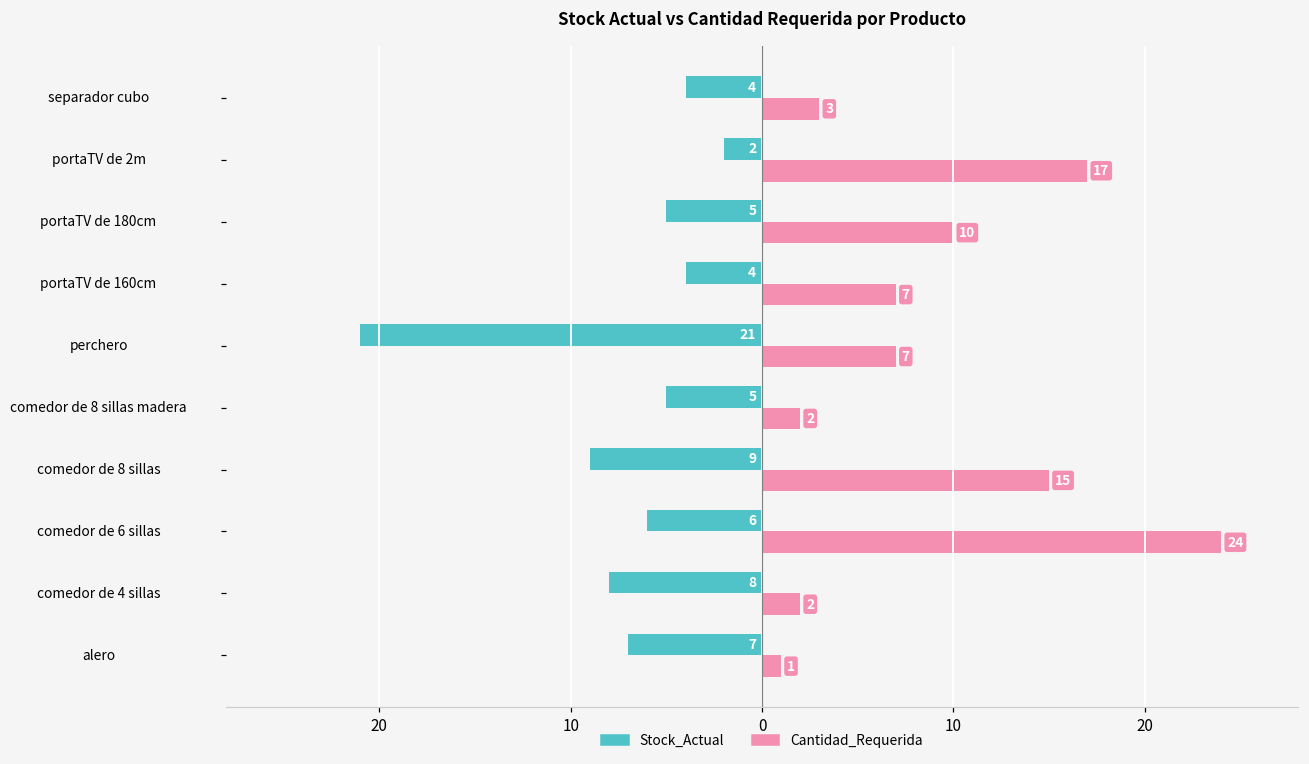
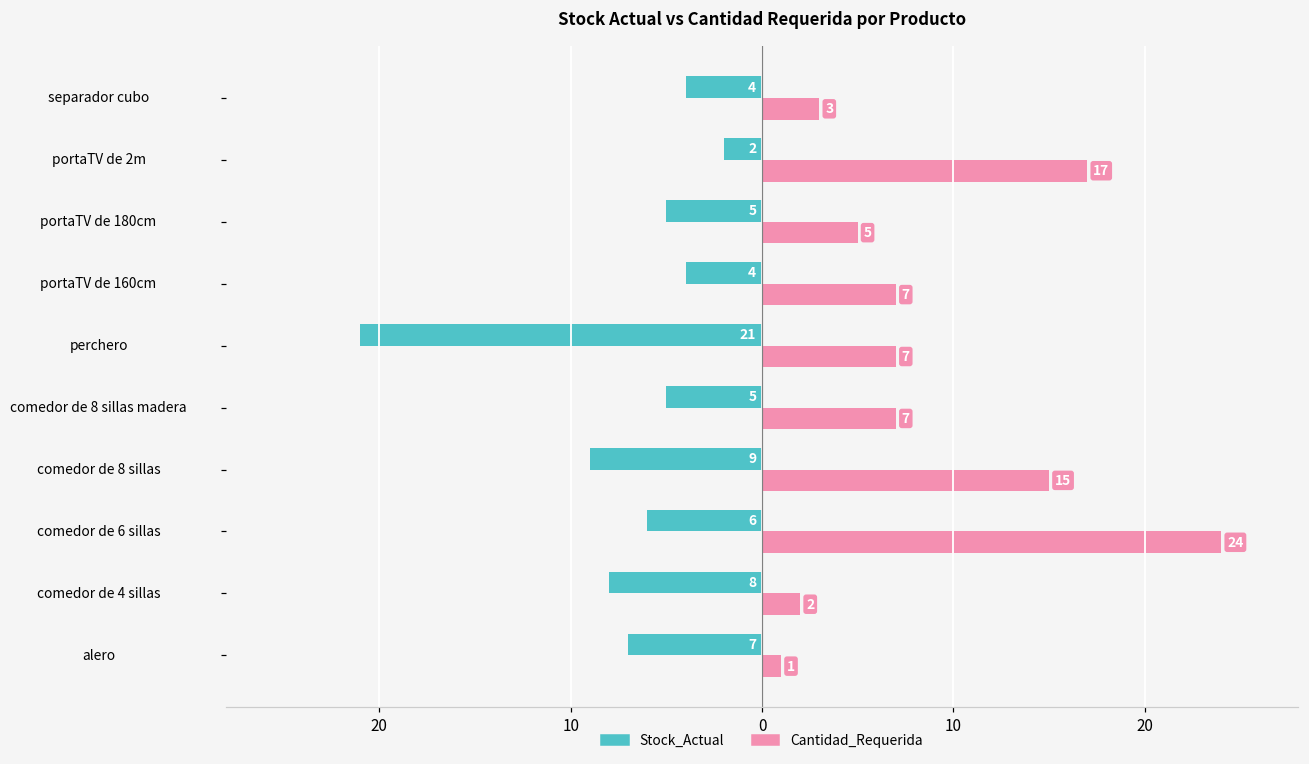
Cantidad_Requerida, portaTV de 180cm: 10 -> 5
Cantidad_Requerida, comedor de 8 sillas madera: 2 -> 7
